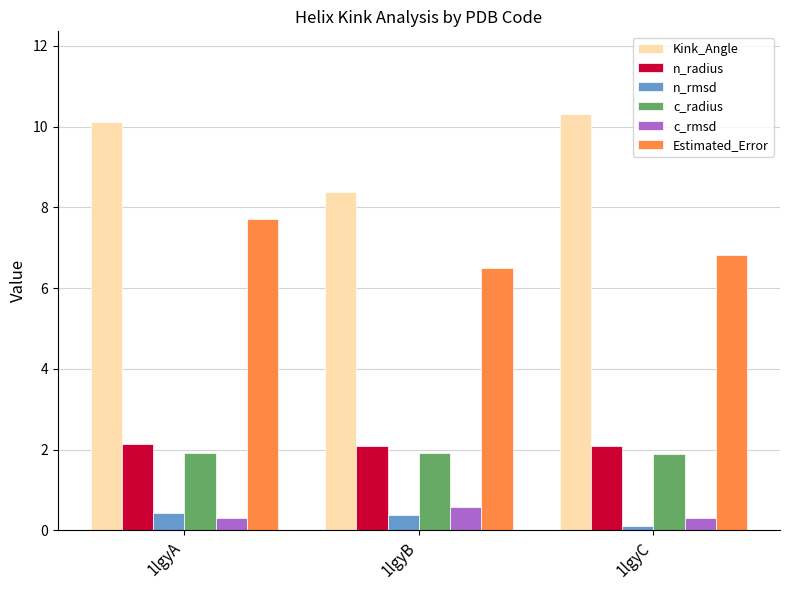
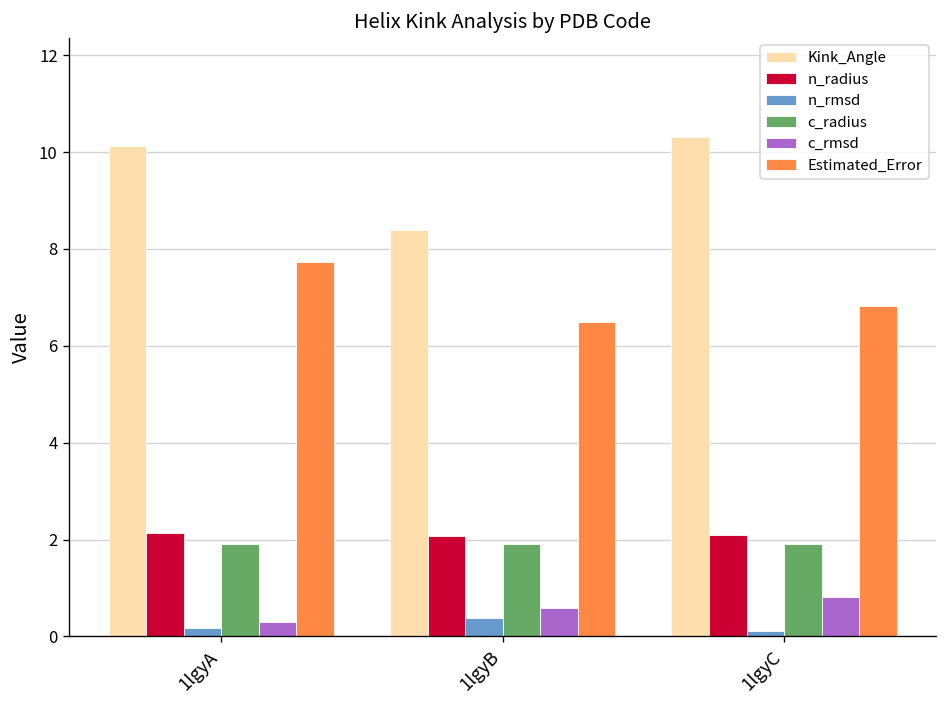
n_rmsd, 1lgyA: 0.4 -> 0.2
c_rmsd, 1lgyC: 0.3 -> 0.8
